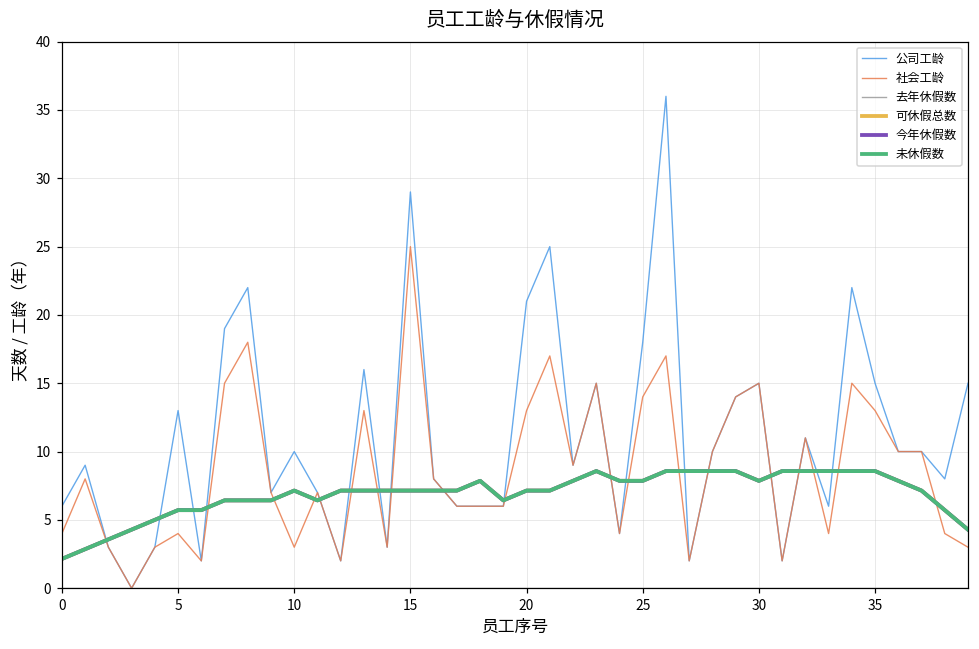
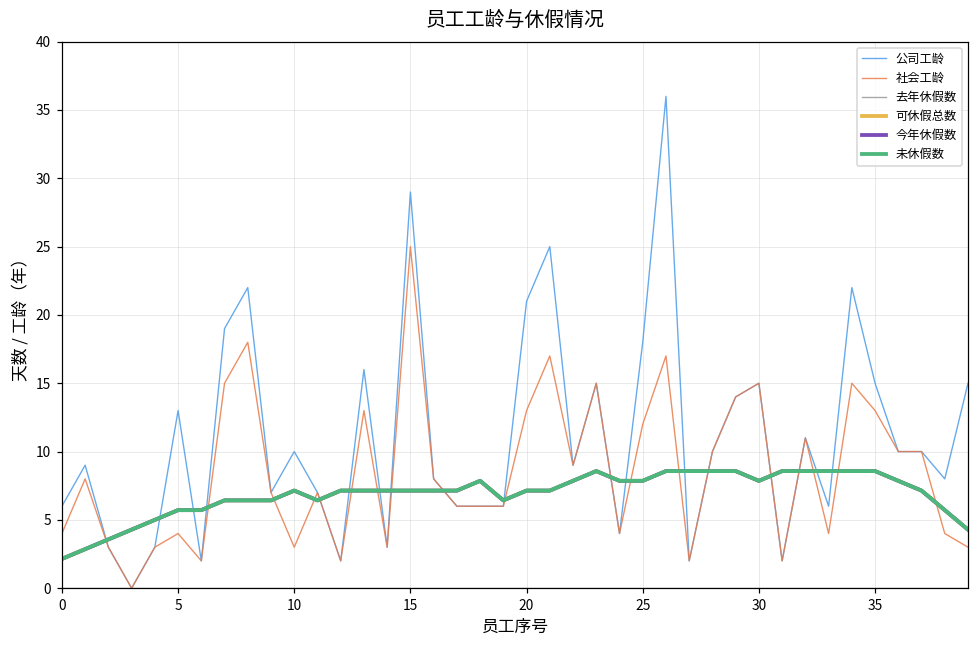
社会工龄, 25: 14 -> 12
